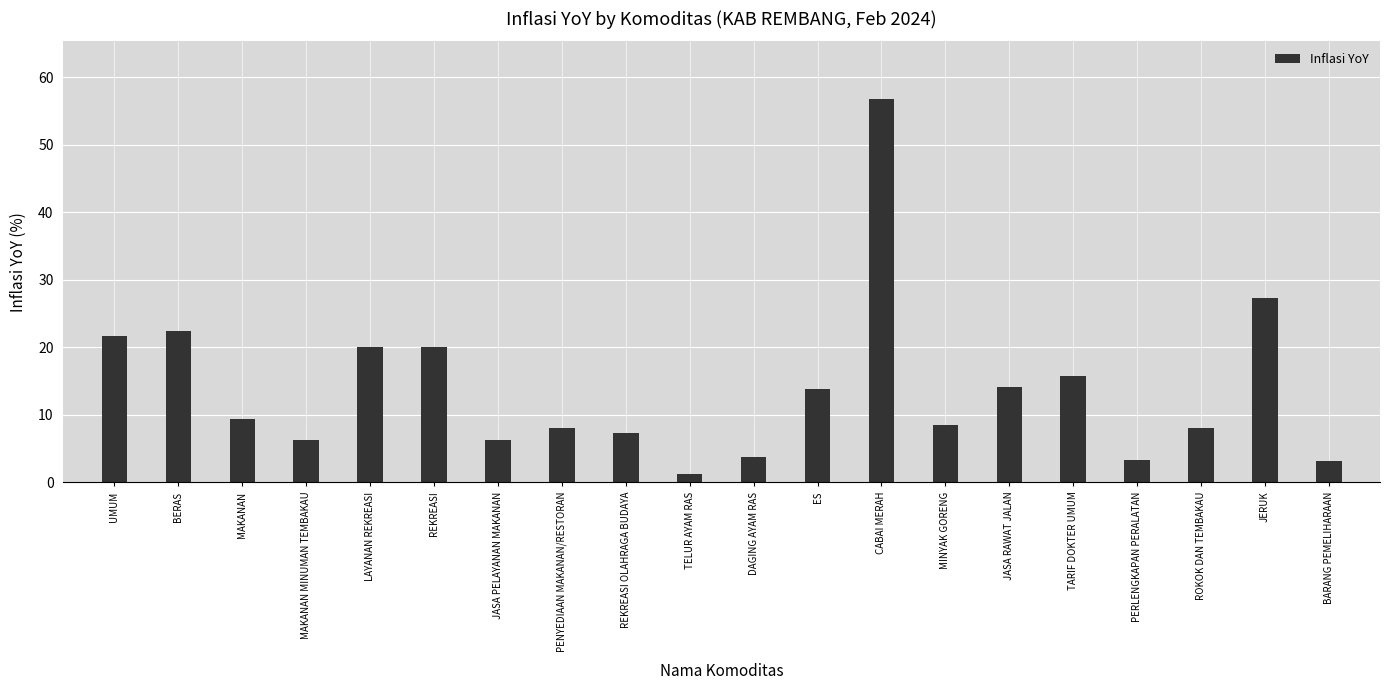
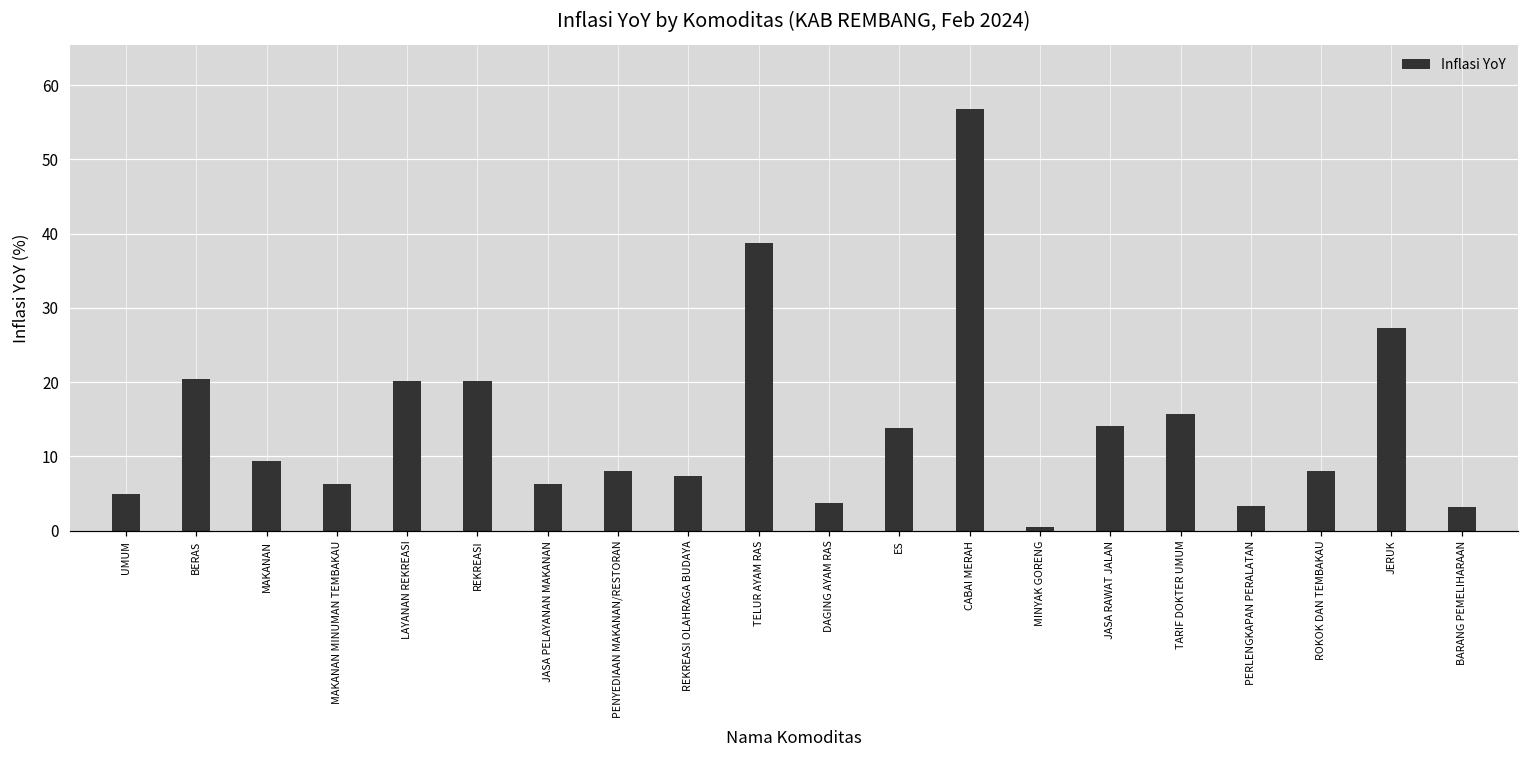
UMUM: 22 -> 5
BERAS: 22 -> 20
TELUR AYAM RAS: 1 -> 39
MINYAK GORENG: 9 -> 1
